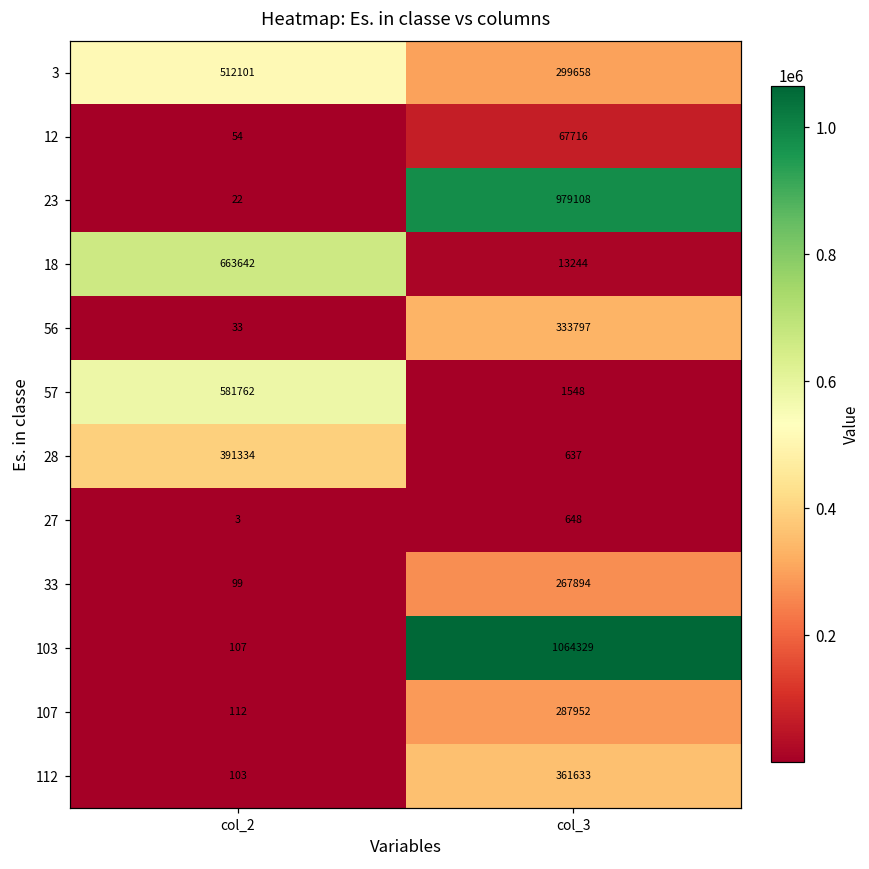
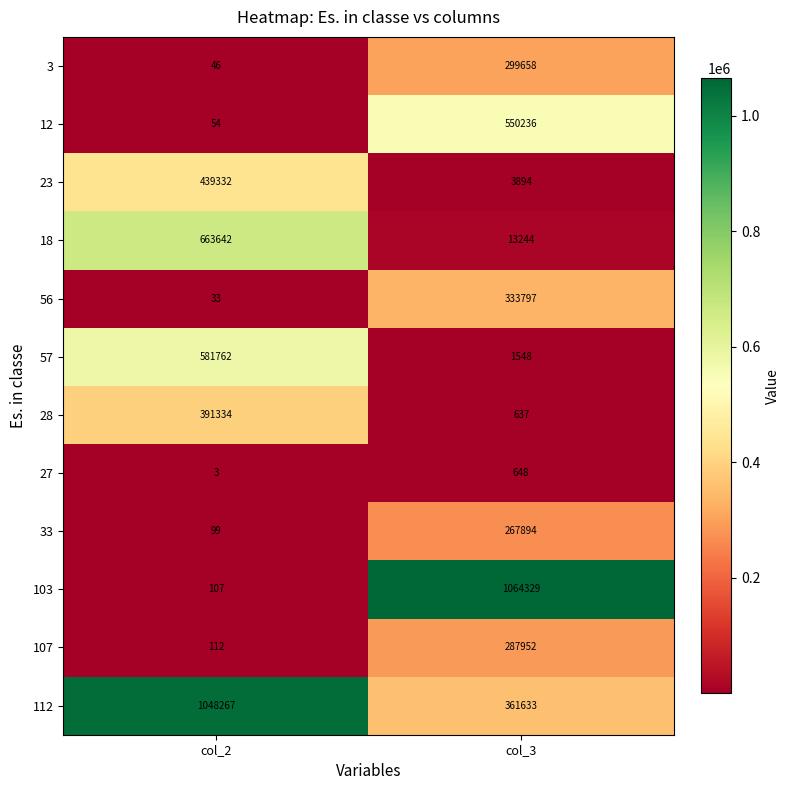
3, col_2: 512101 -> 46
12, col_3: 67716 -> 550236
23, col_2: 22 -> 439332
23, col_3: 979108 -> 3894
112, col_2: 103 -> 1048267
